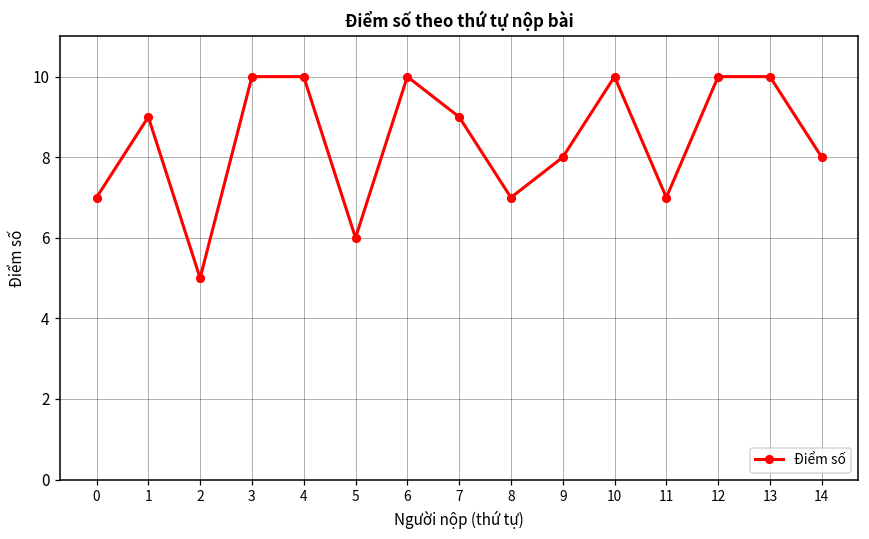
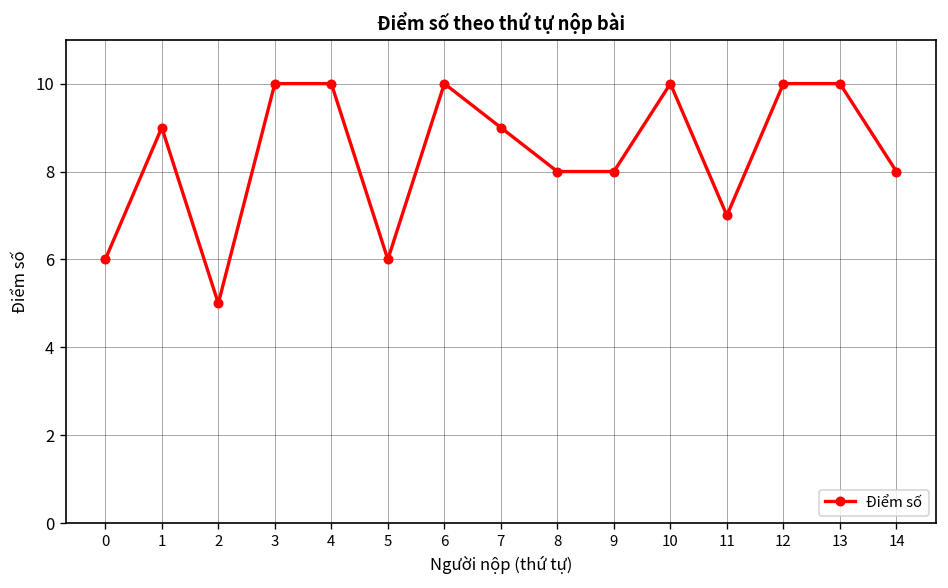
0: 7 -> 6
8: 7 -> 8
